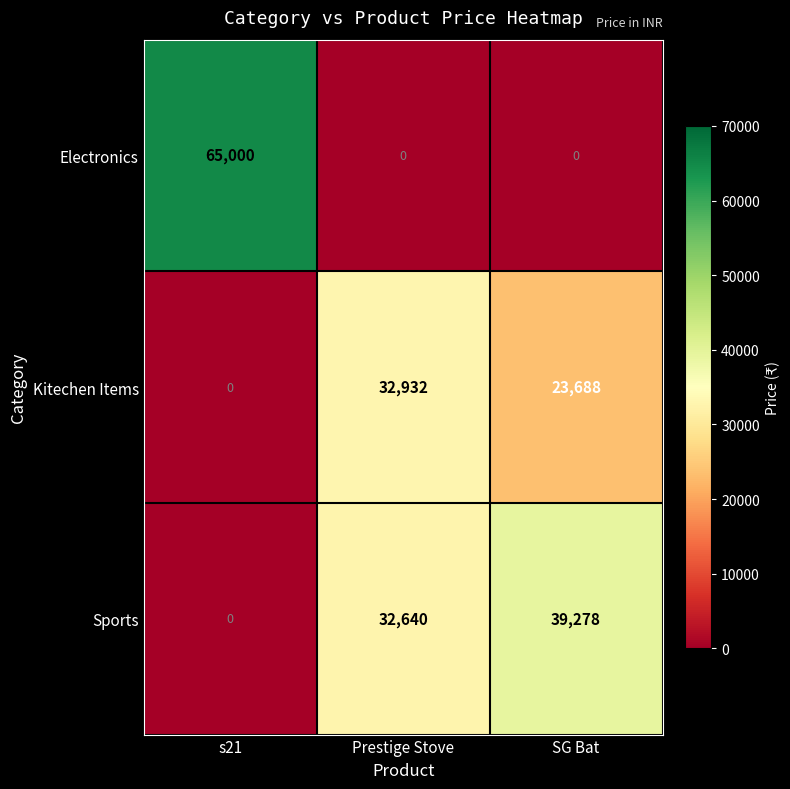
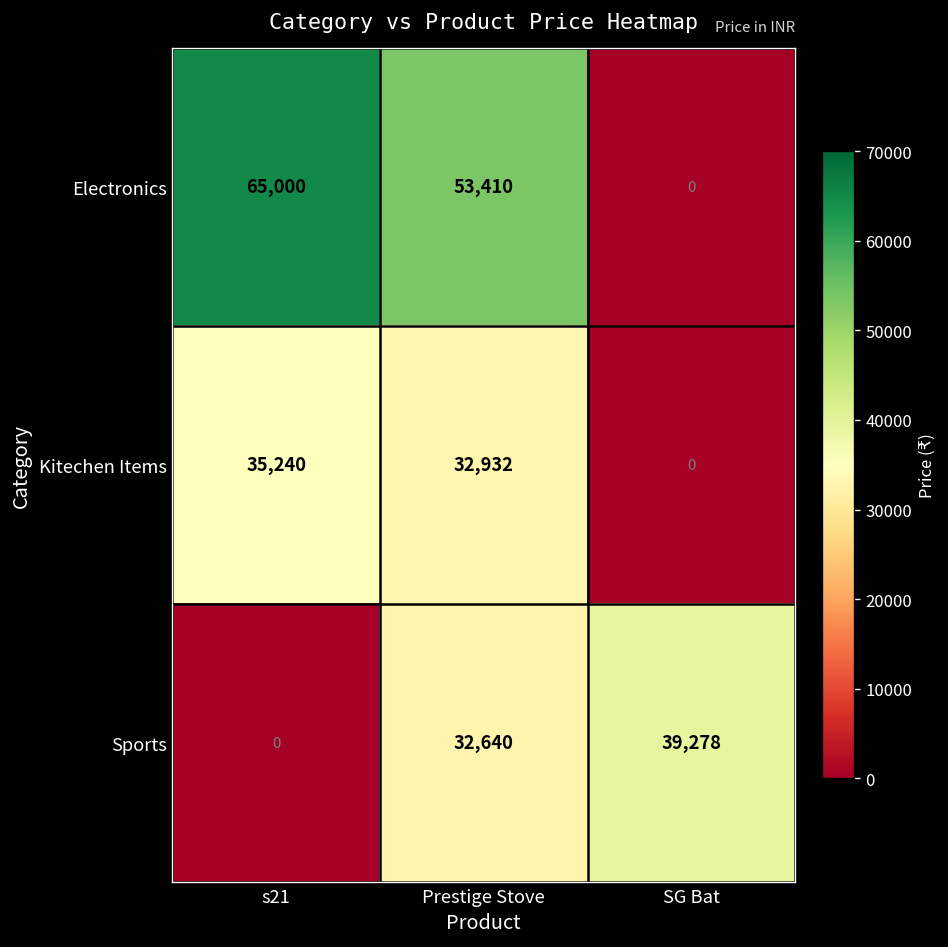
Electronics, Prestige Stove: 0 -> 53,410
Kitechen Items, s21: 0 -> 35,240
Kitechen Items, SG Bat: 23,688 -> 0
